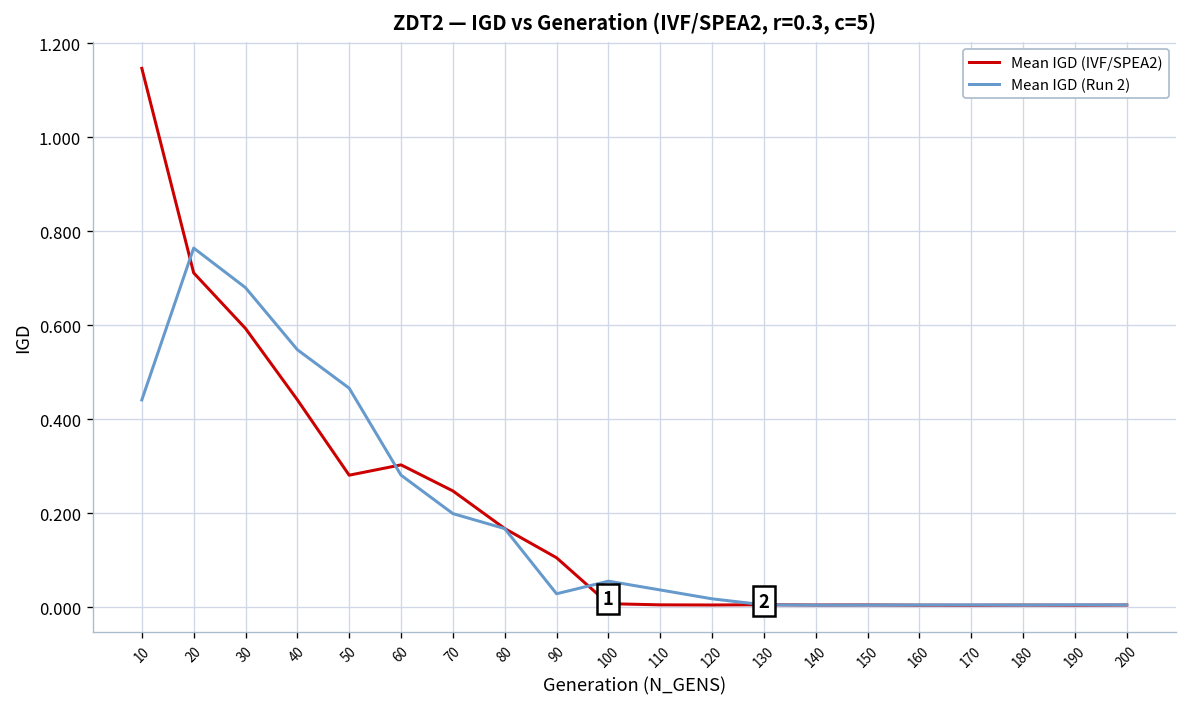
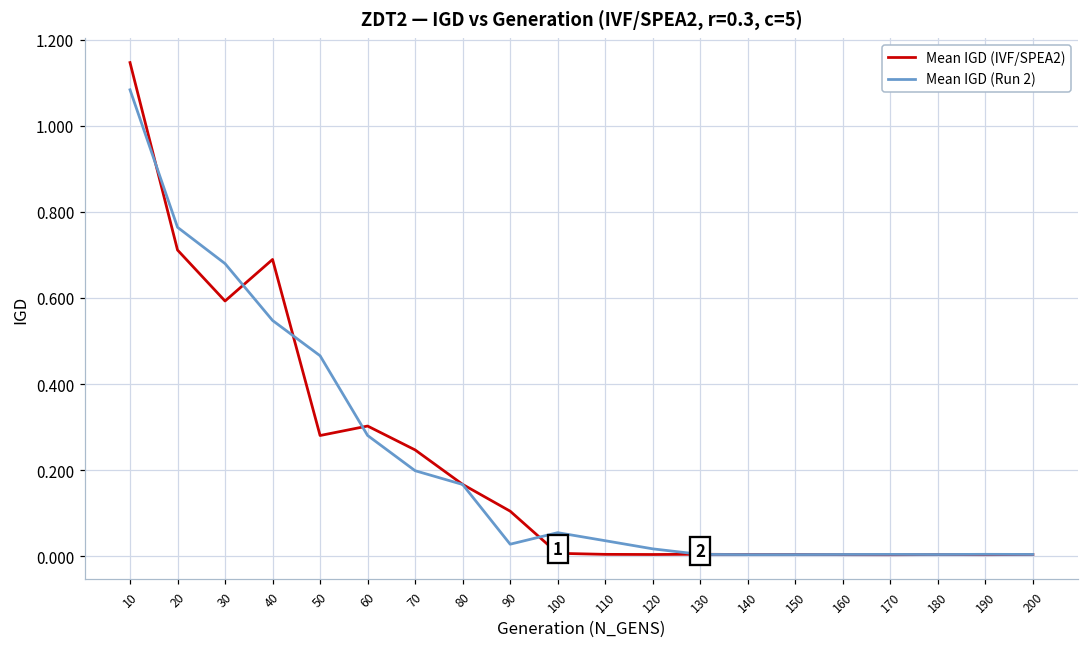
Mean IGD (Run 2), 10: 0.44 -> 1.08
Mean IGD (IVF/SPEA2), 40: 0.44 -> 0.69
